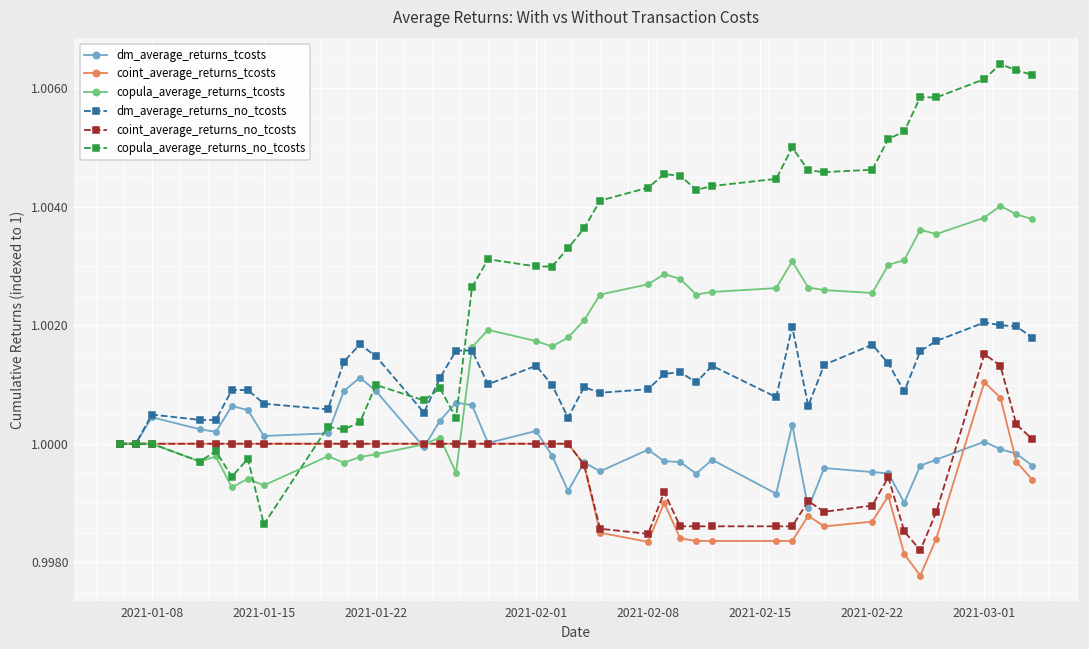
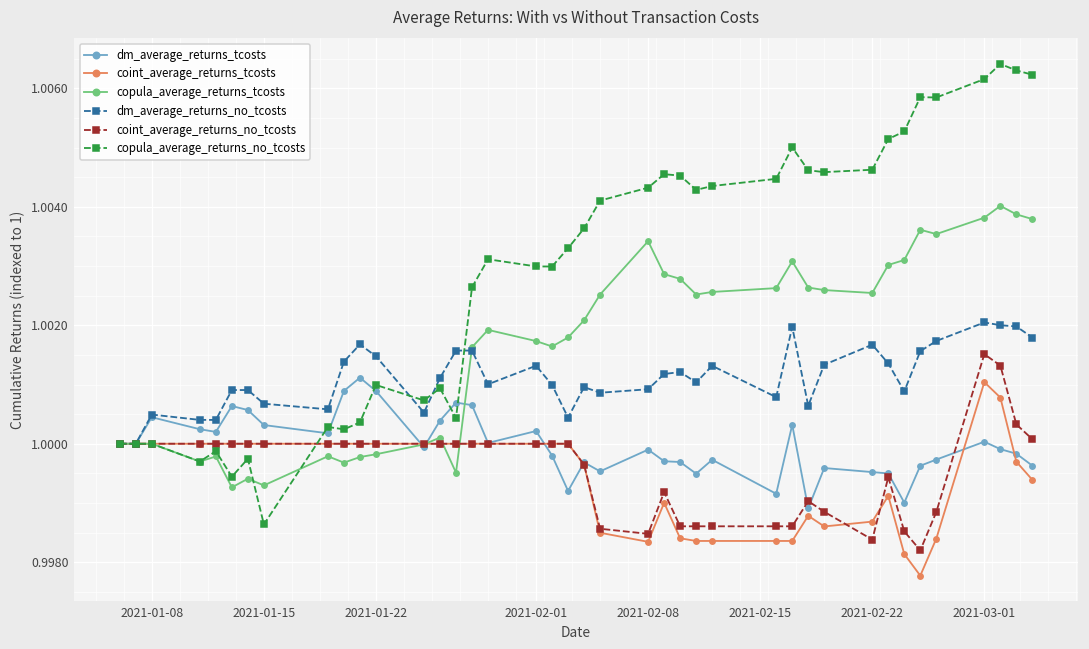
dm_average_returns_tcosts, 2021-01-15: 1.0001 -> 1.0003
copula_average_returns_tcosts, 2021-02-08: 1.0027 -> 1.0034
coint_average_returns_no_tcosts, 2021-02-22: 0.9990 -> 0.9984
